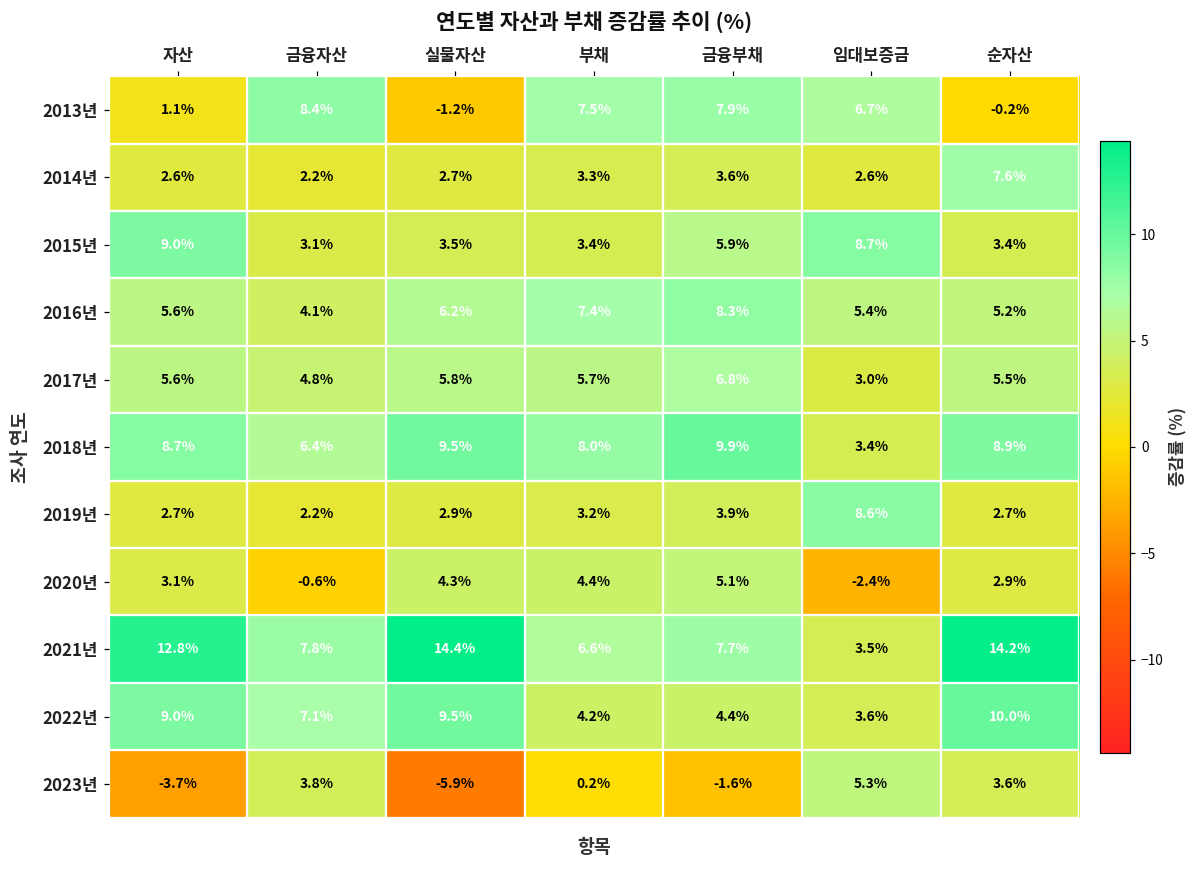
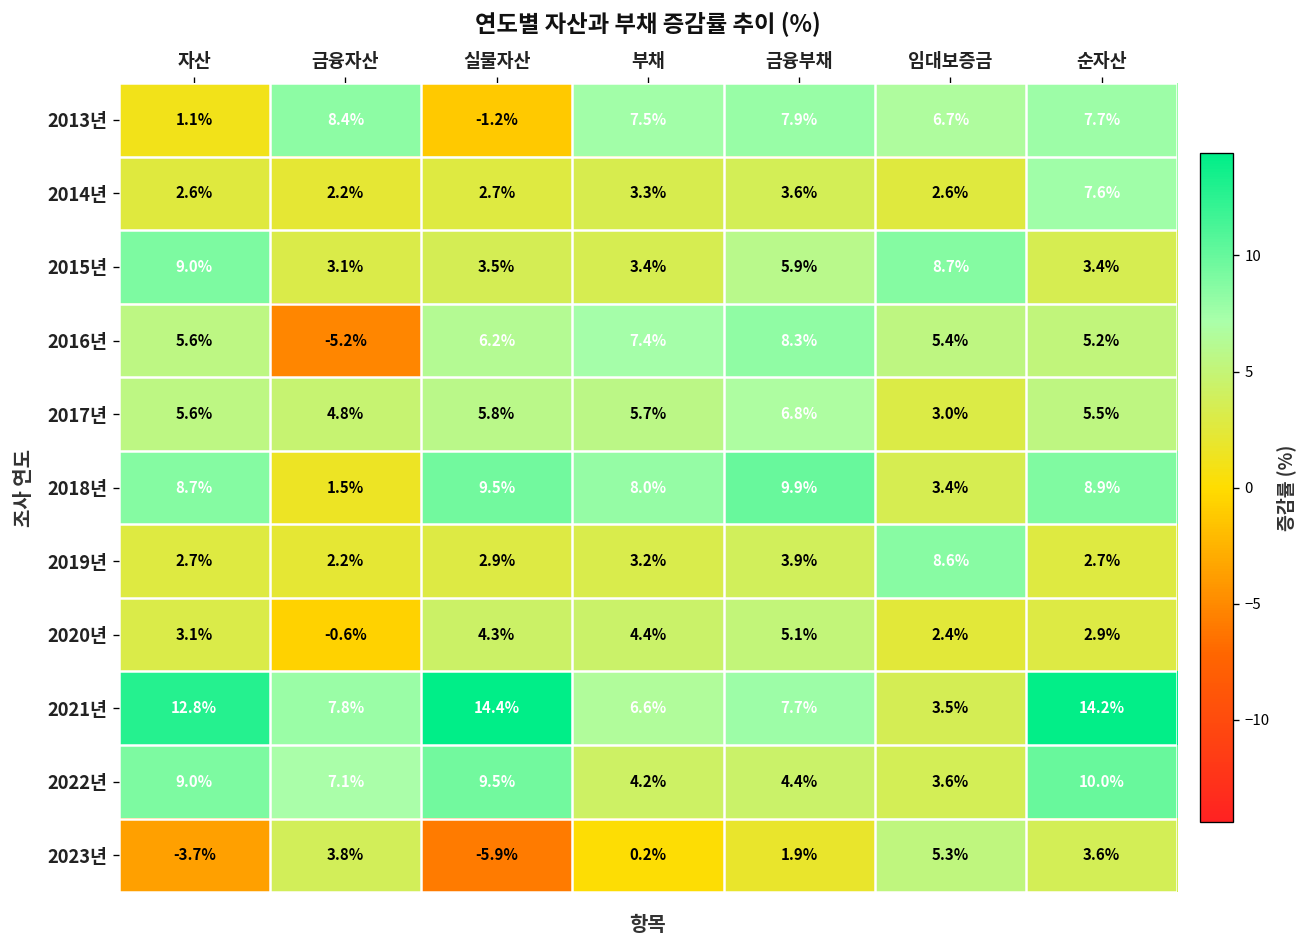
2013년, 순자산: -0.2% -> 7.7%
2016년, 금융자산: 4.1% -> -5.2%
2018년, 금융자산: 6.4% -> 1.5%
2020년, 임대보증금: -2.4% -> 2.4%
2023년, 금융부채: -1.6% -> 1.9%
